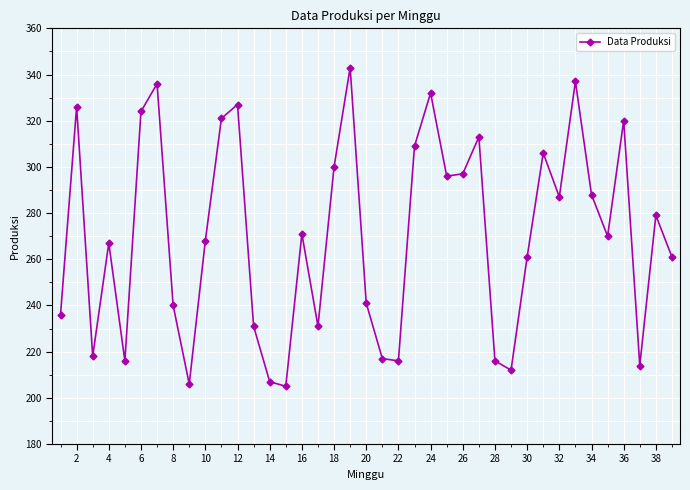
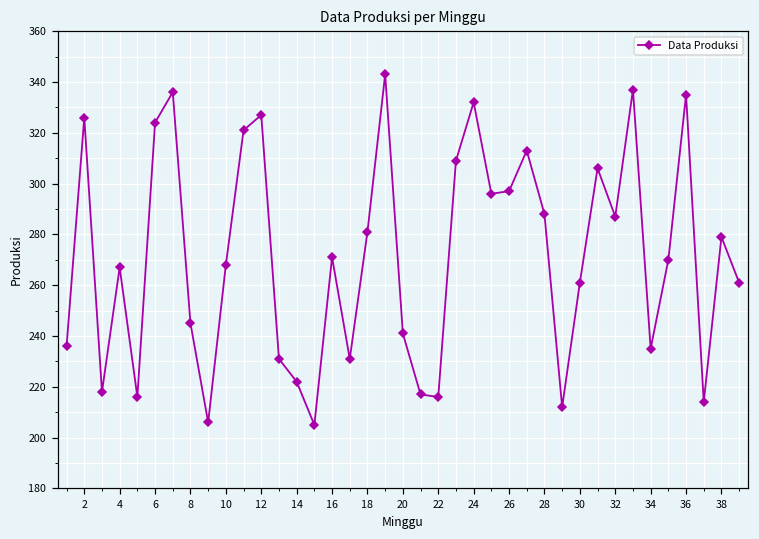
8: 240 -> 245
14: 207 -> 222
18: 300 -> 281
28: 216 -> 288
34: 288 -> 235
36: 320 -> 335
